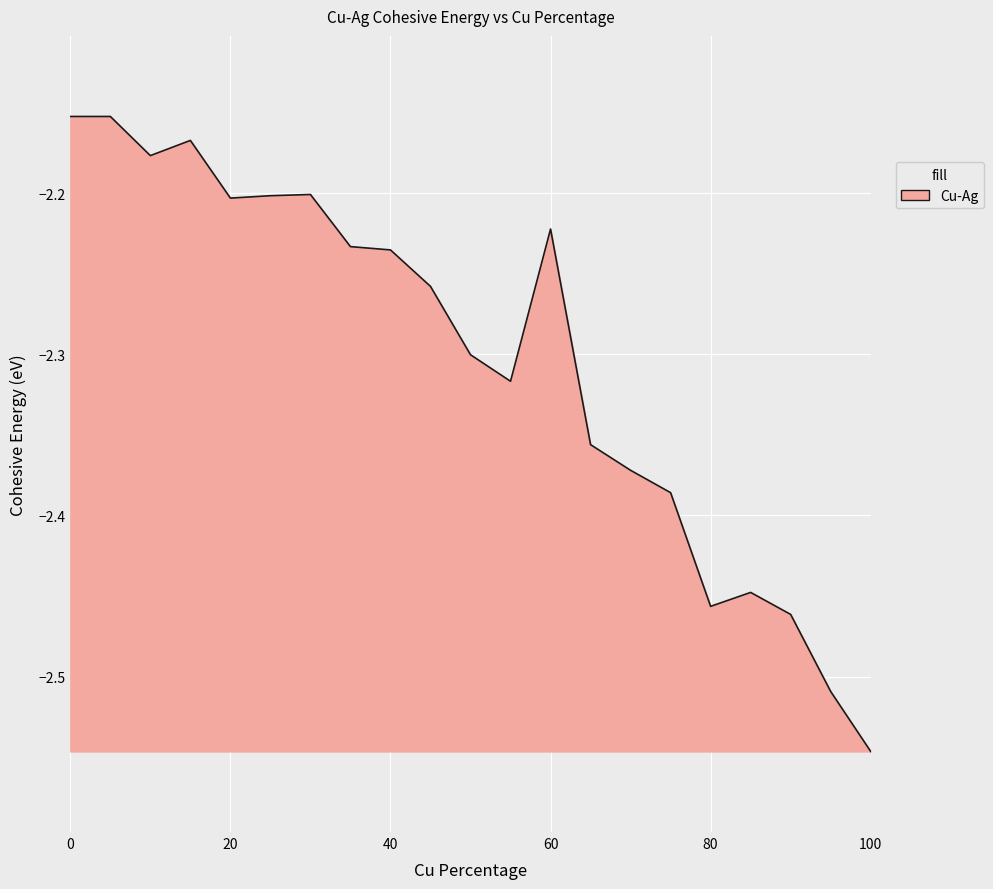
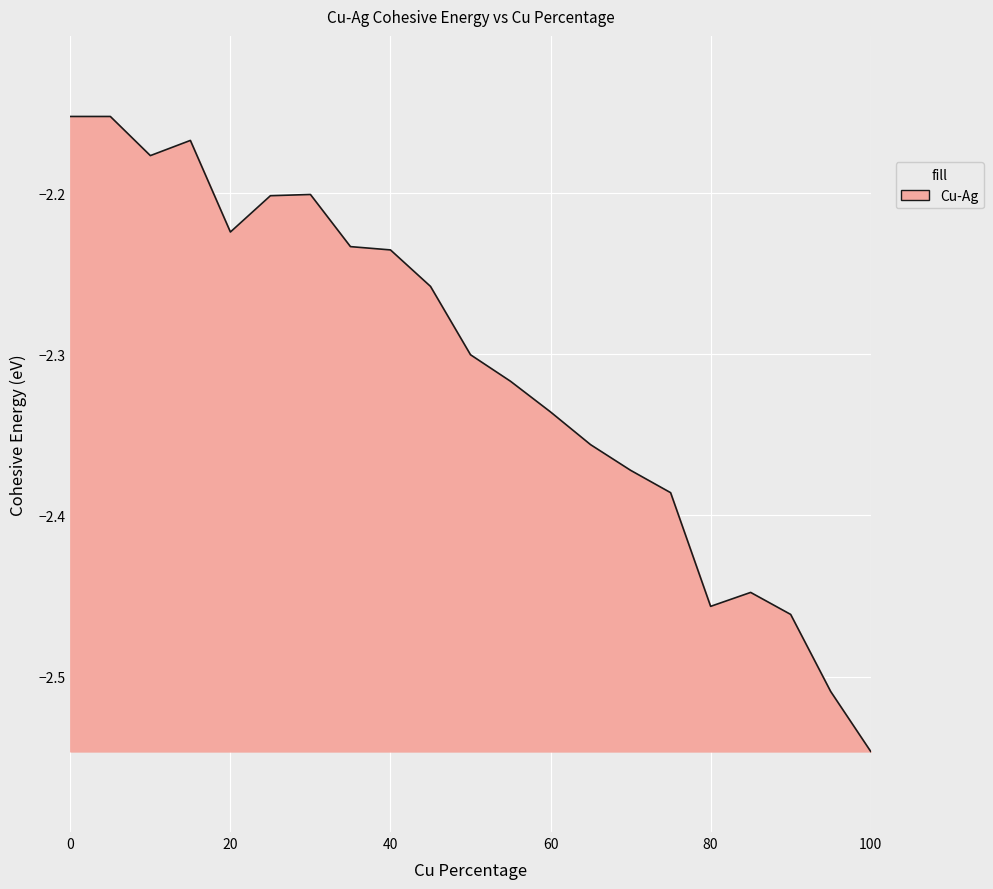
20: -2.203 -> -2.224
60: -2.222 -> -2.336
